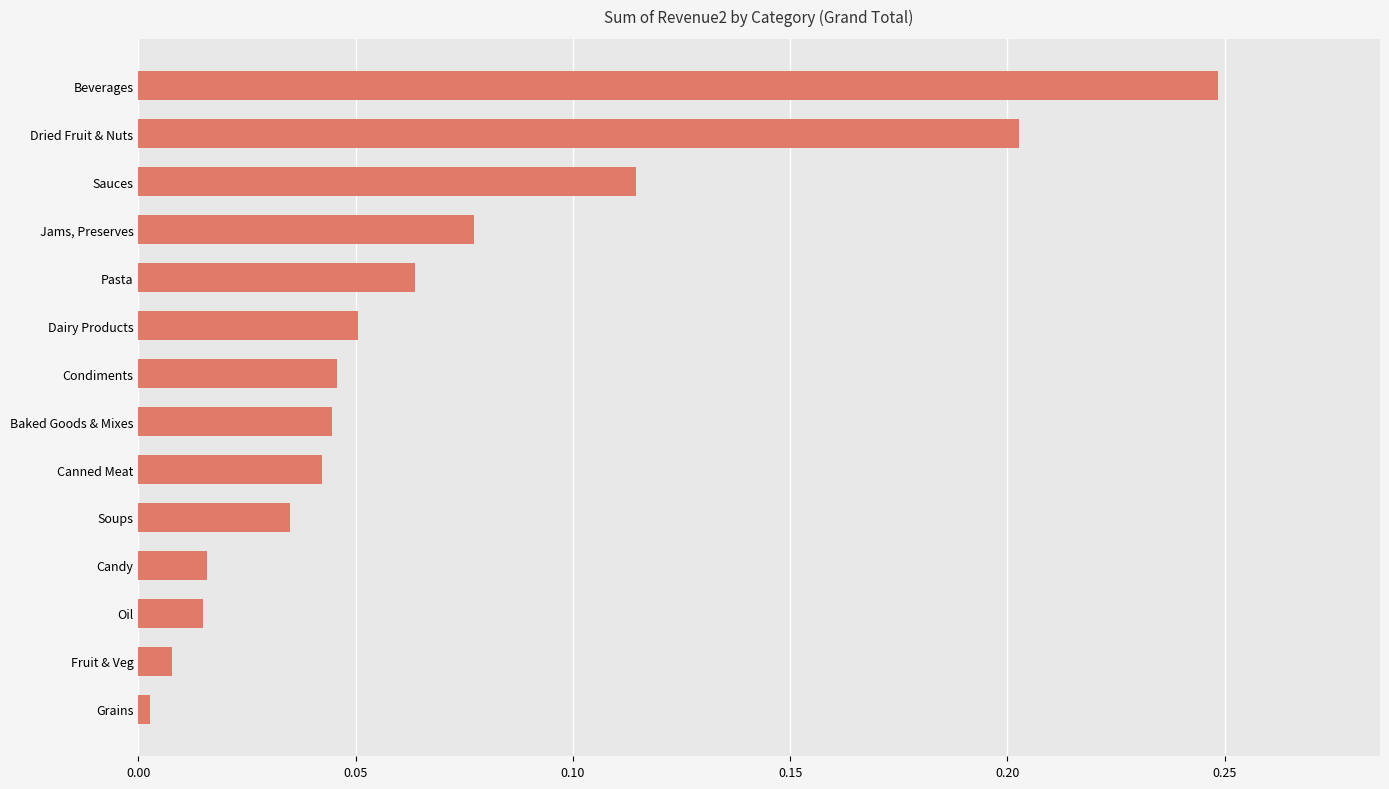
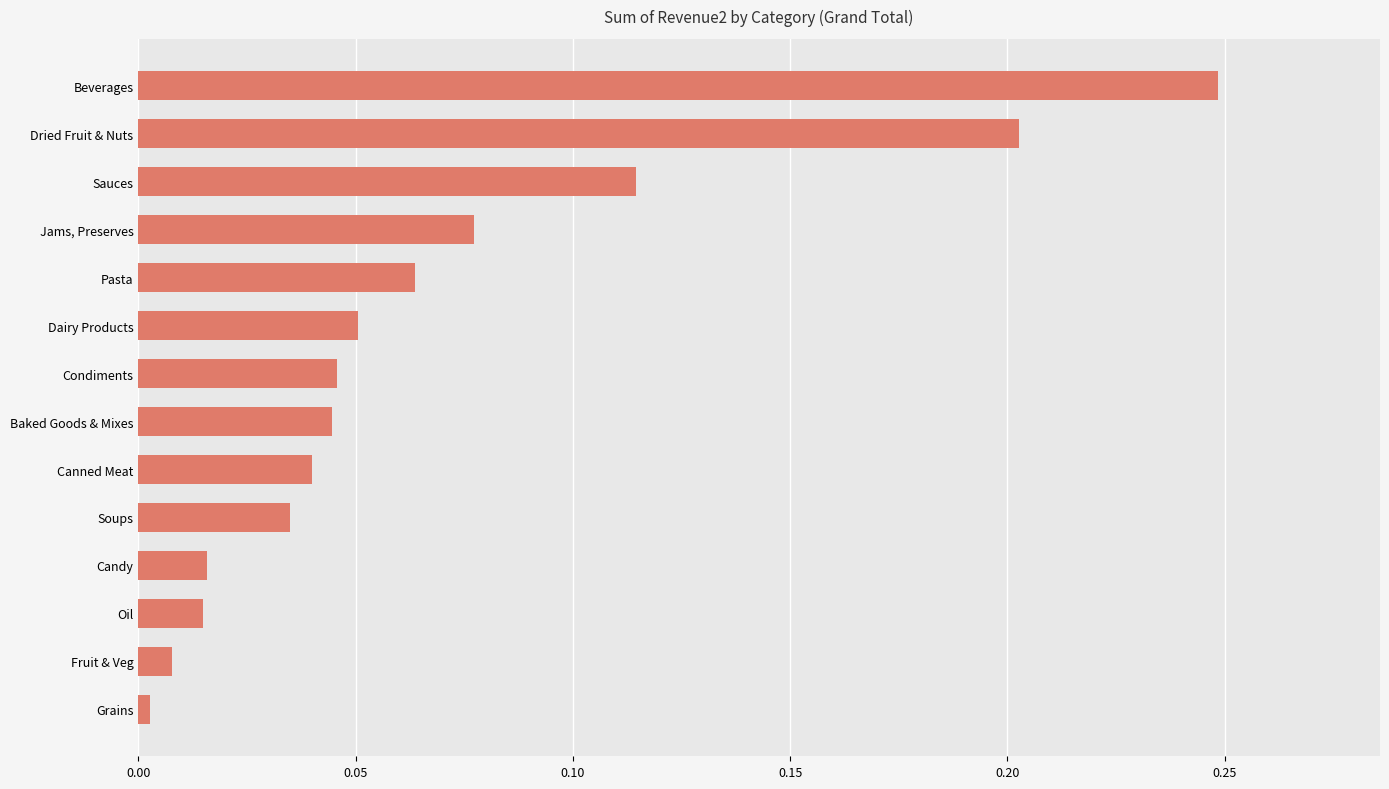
Canned Meat: 0.042 -> 0.040
